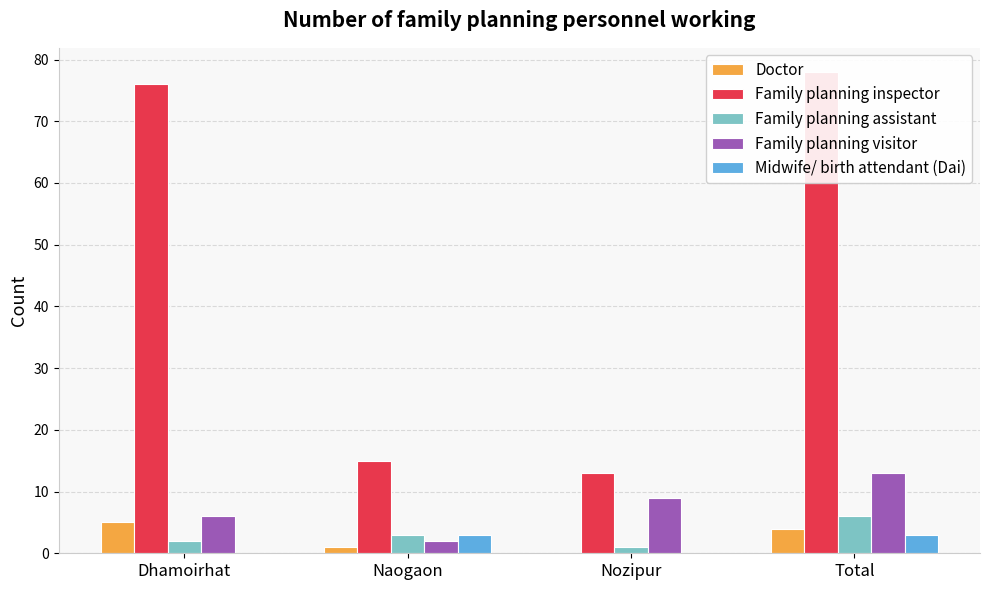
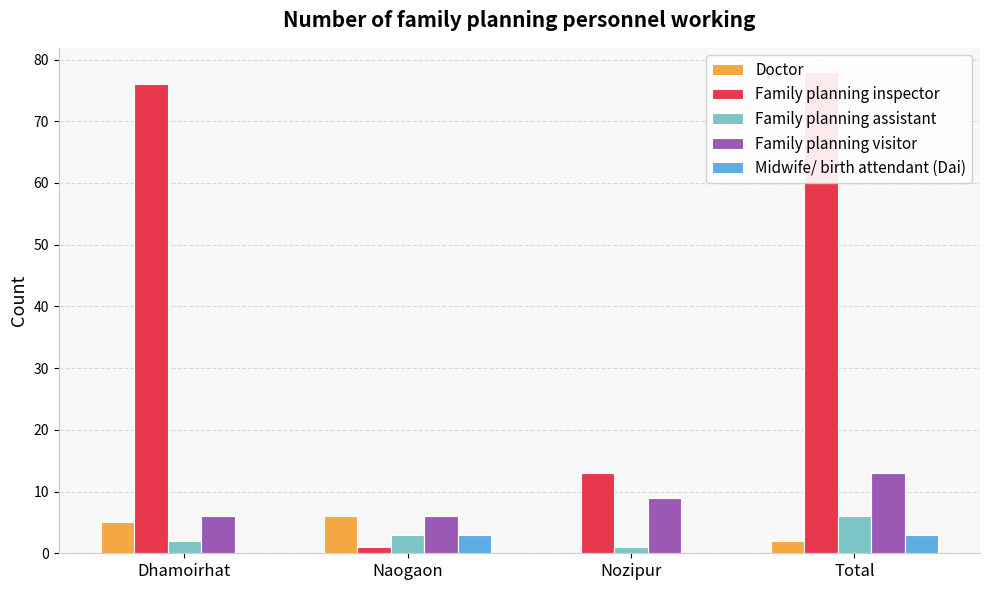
Doctor, Naogaon: 1 -> 6
Family planning inspector, Naogaon: 15 -> 1
Family planning visitor, Naogaon: 2 -> 6
Doctor, Total: 4 -> 2
